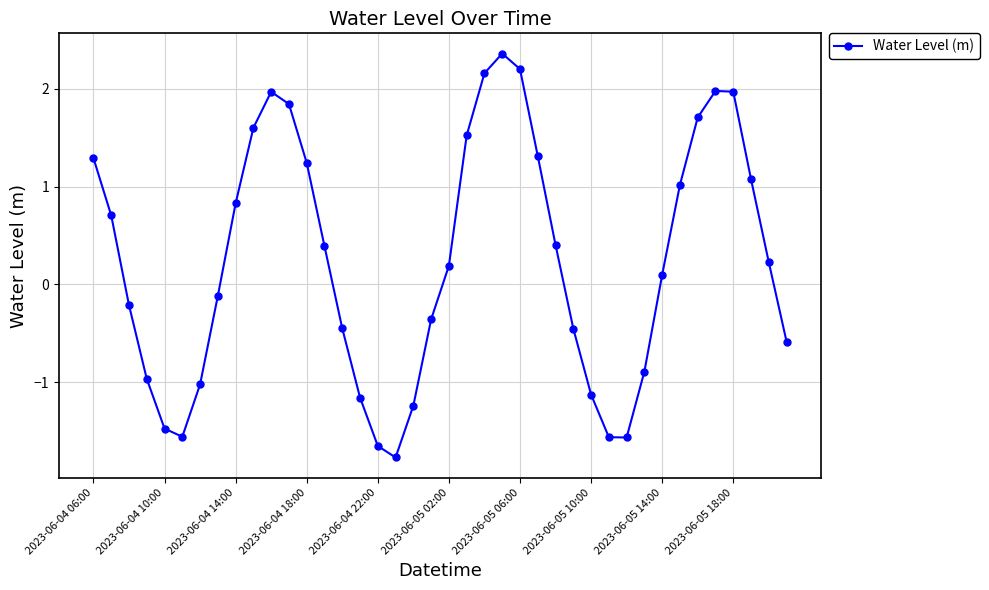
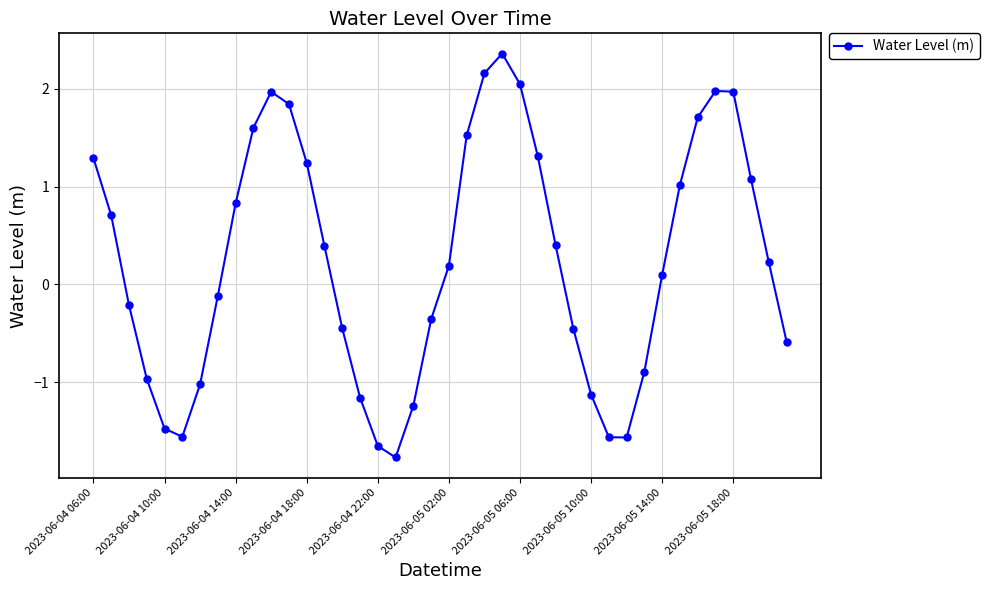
2023-06-05 06:00: 2.2 -> 2.0
